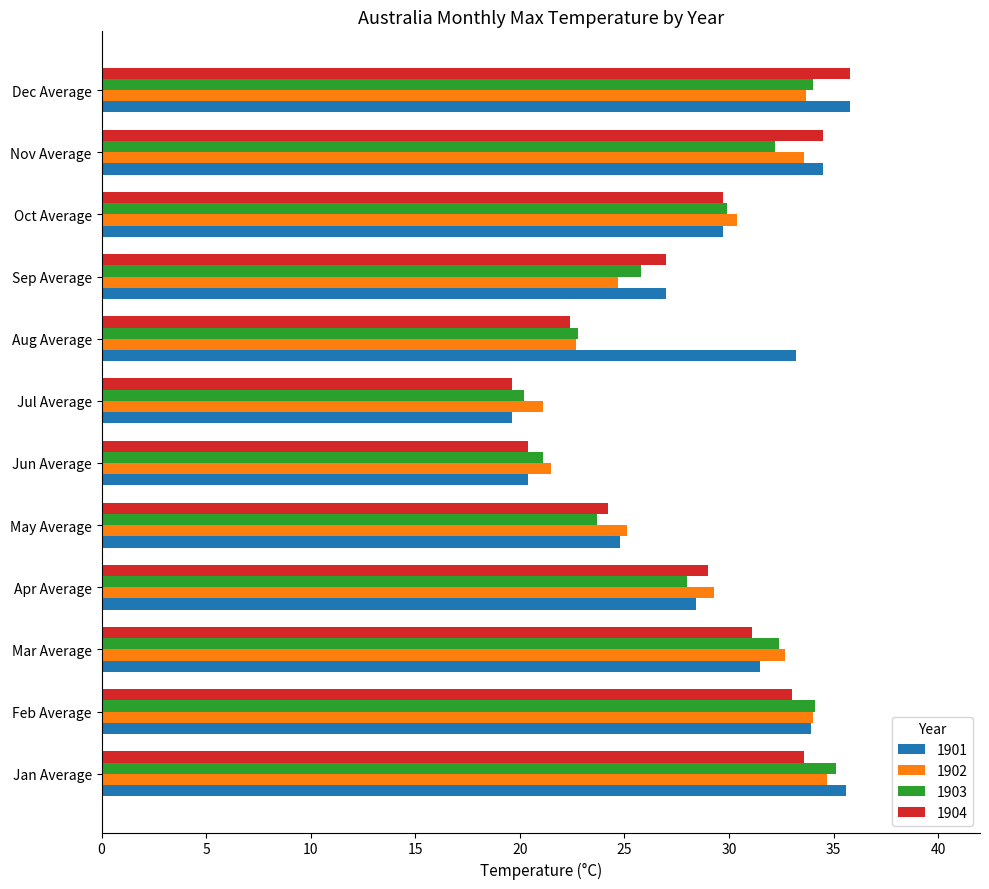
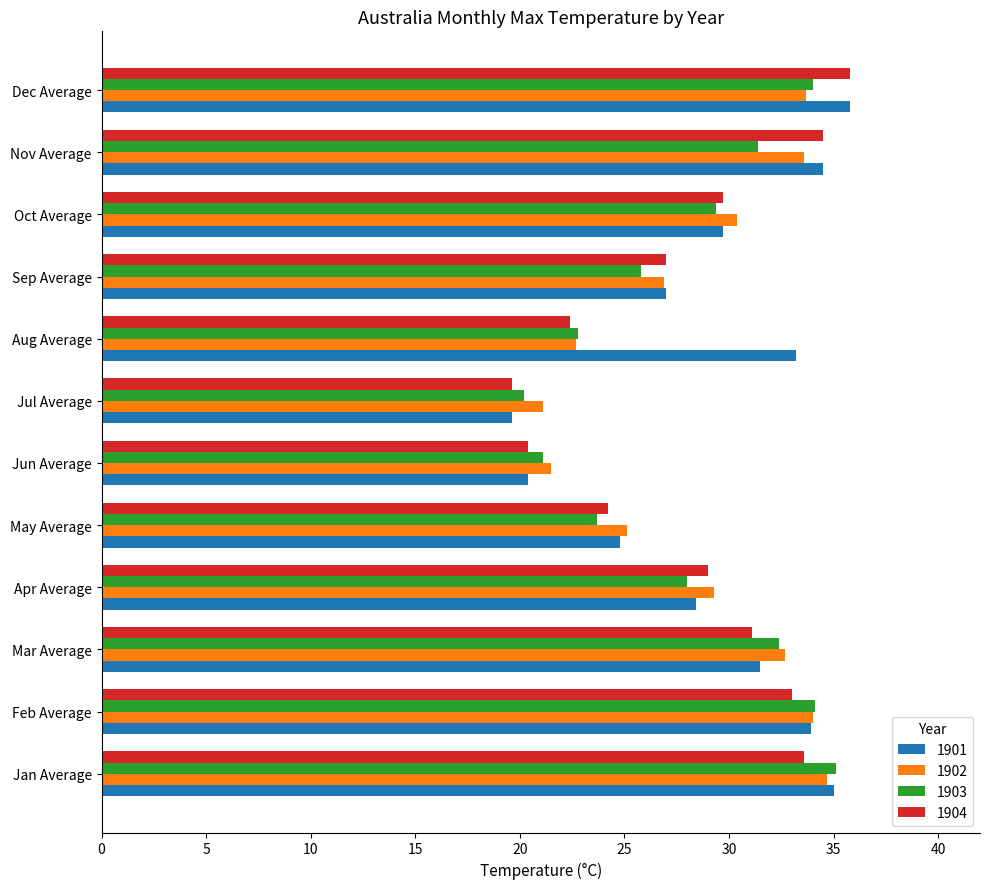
1903, Nov Average: 32.2 -> 31.4
1903, Oct Average: 29.9 -> 29.4
1902, Sep Average: 24.7 -> 26.9
1901, Jan Average: 35.6 -> 35.0
